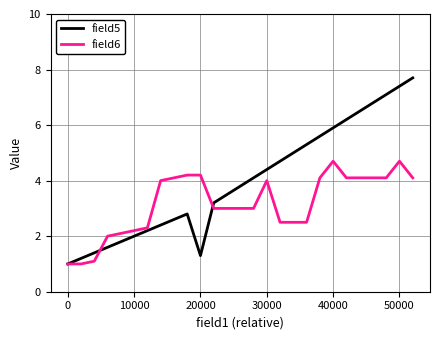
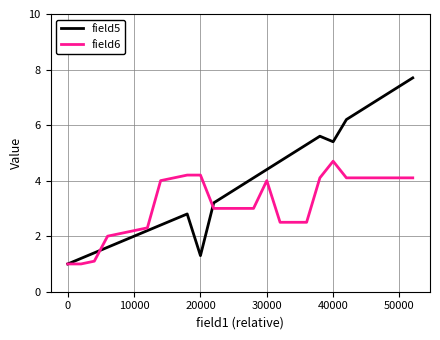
field5, 40000: 5.9 -> 5.4
field6, 50000: 4.7 -> 4.1
